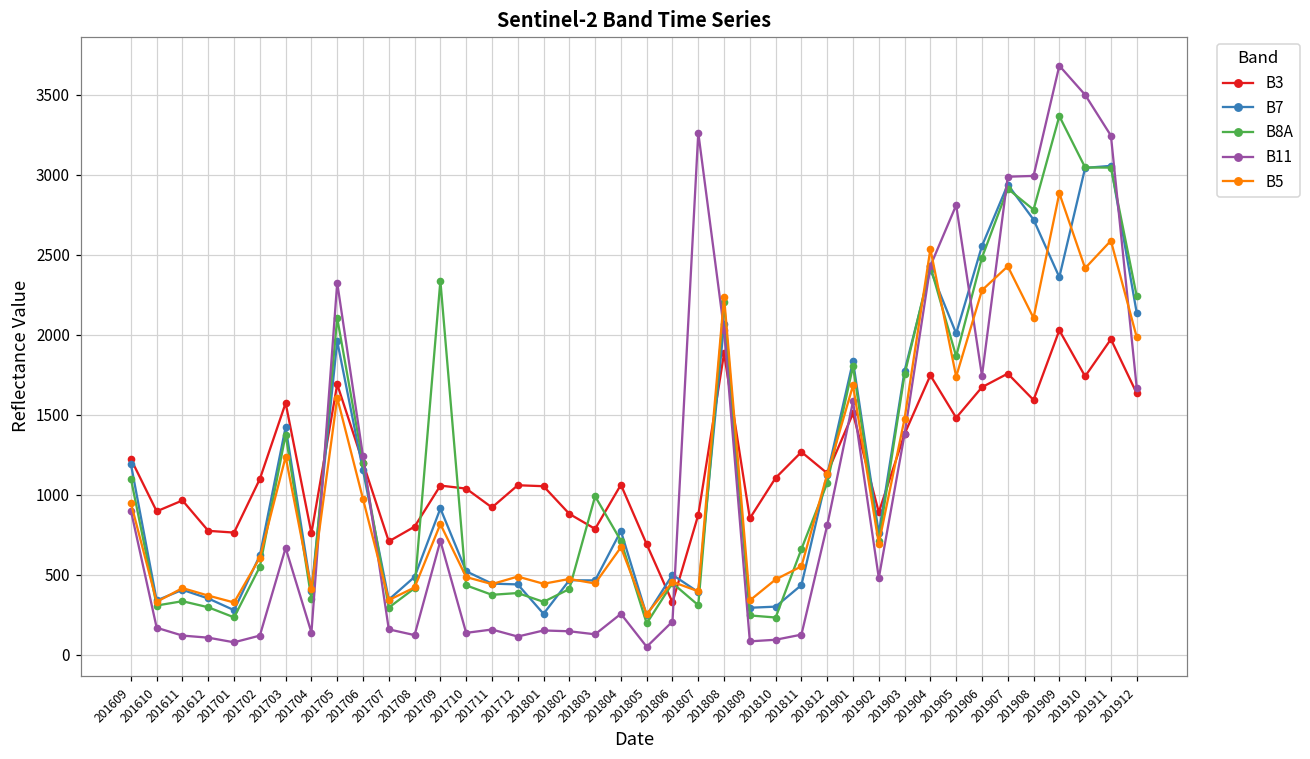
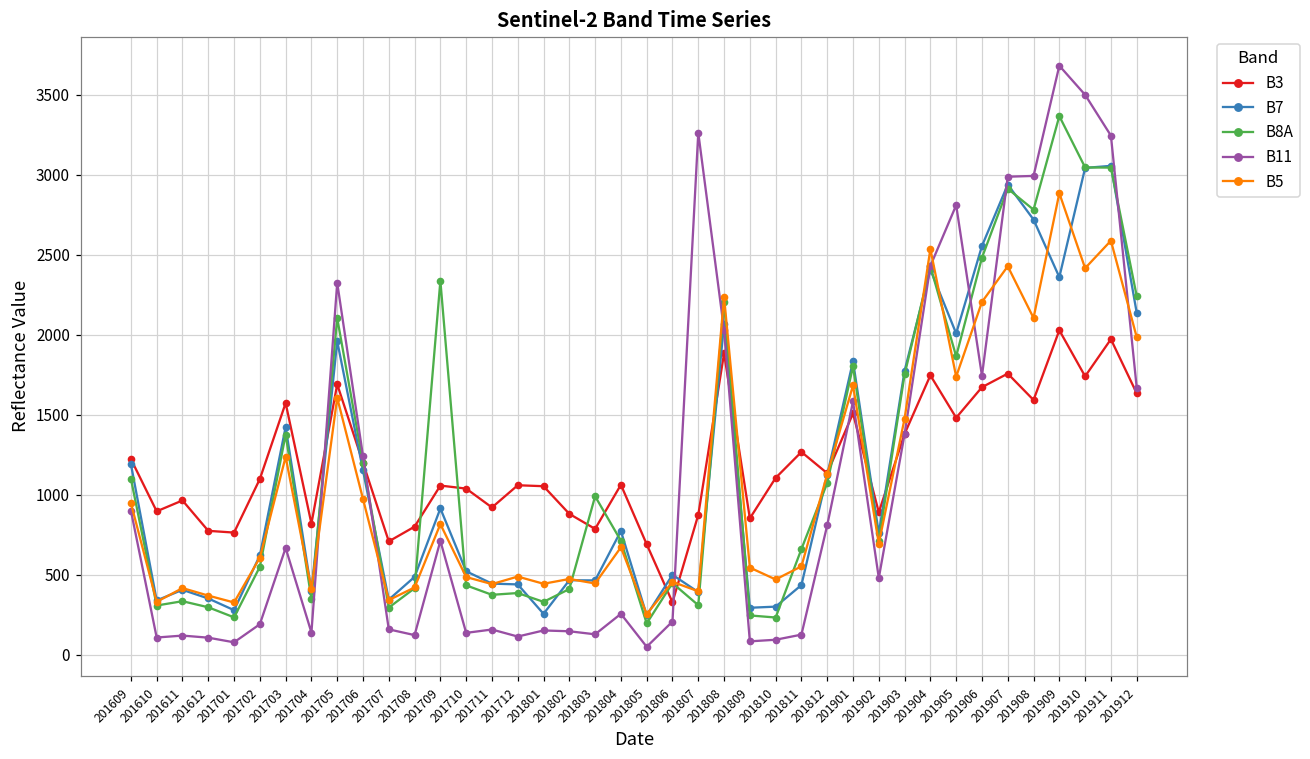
B11, 201610: 170 -> 110
B11, 201702: 120 -> 190
B3, 201704: 760 -> 820
B5, 201809: 340 -> 550
B5, 201906: 2280 -> 2210
